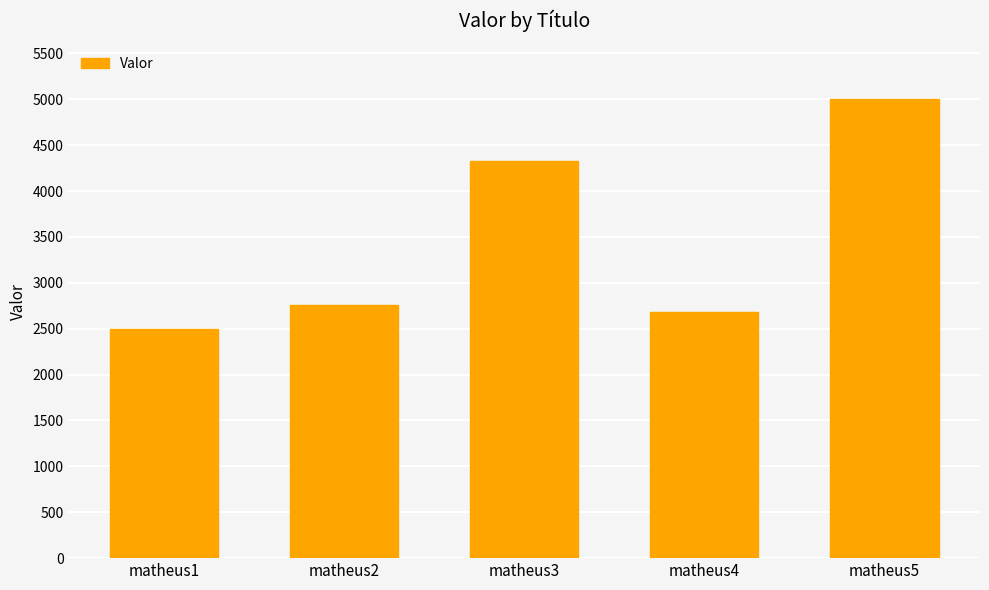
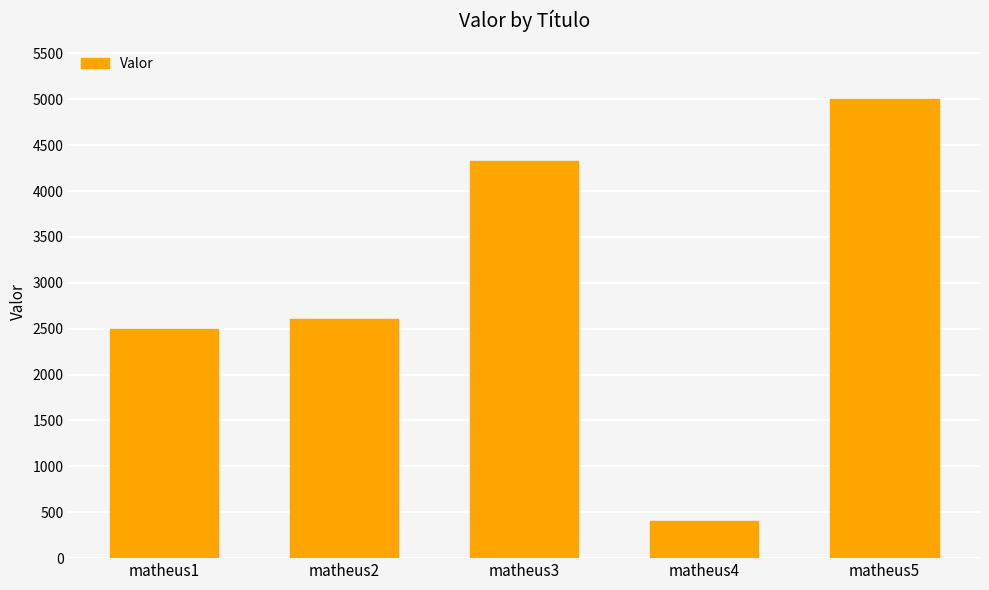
matheus2: 2800 -> 2600
matheus4: 2700 -> 400
